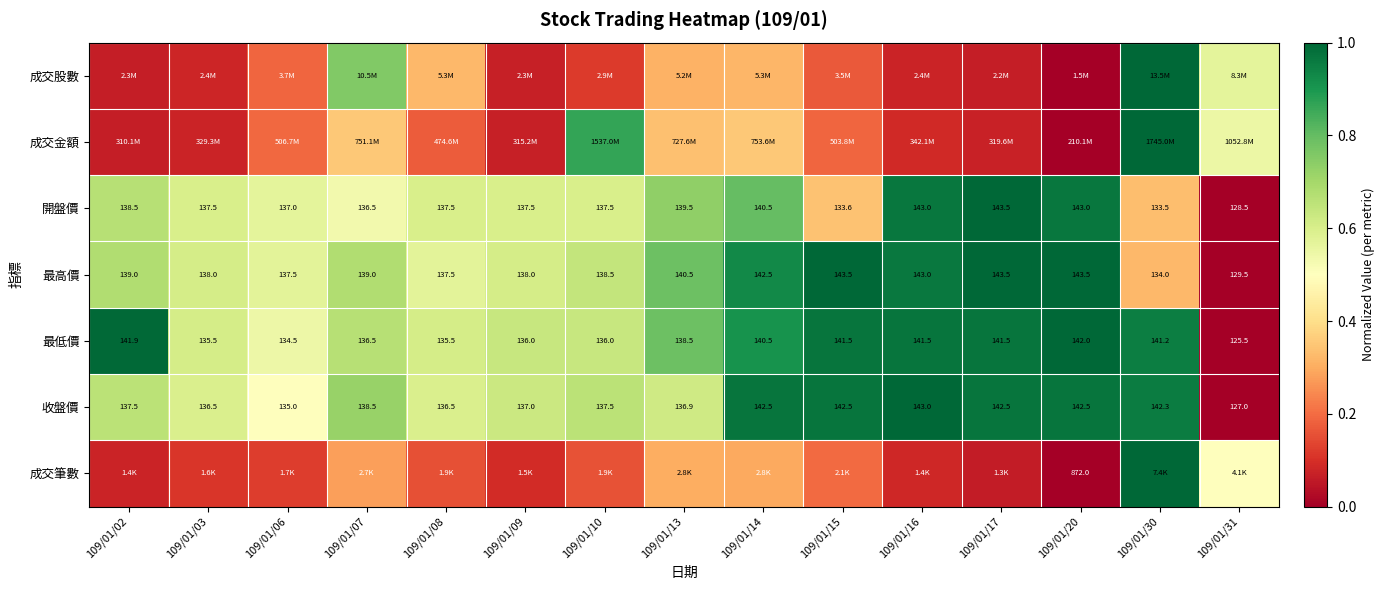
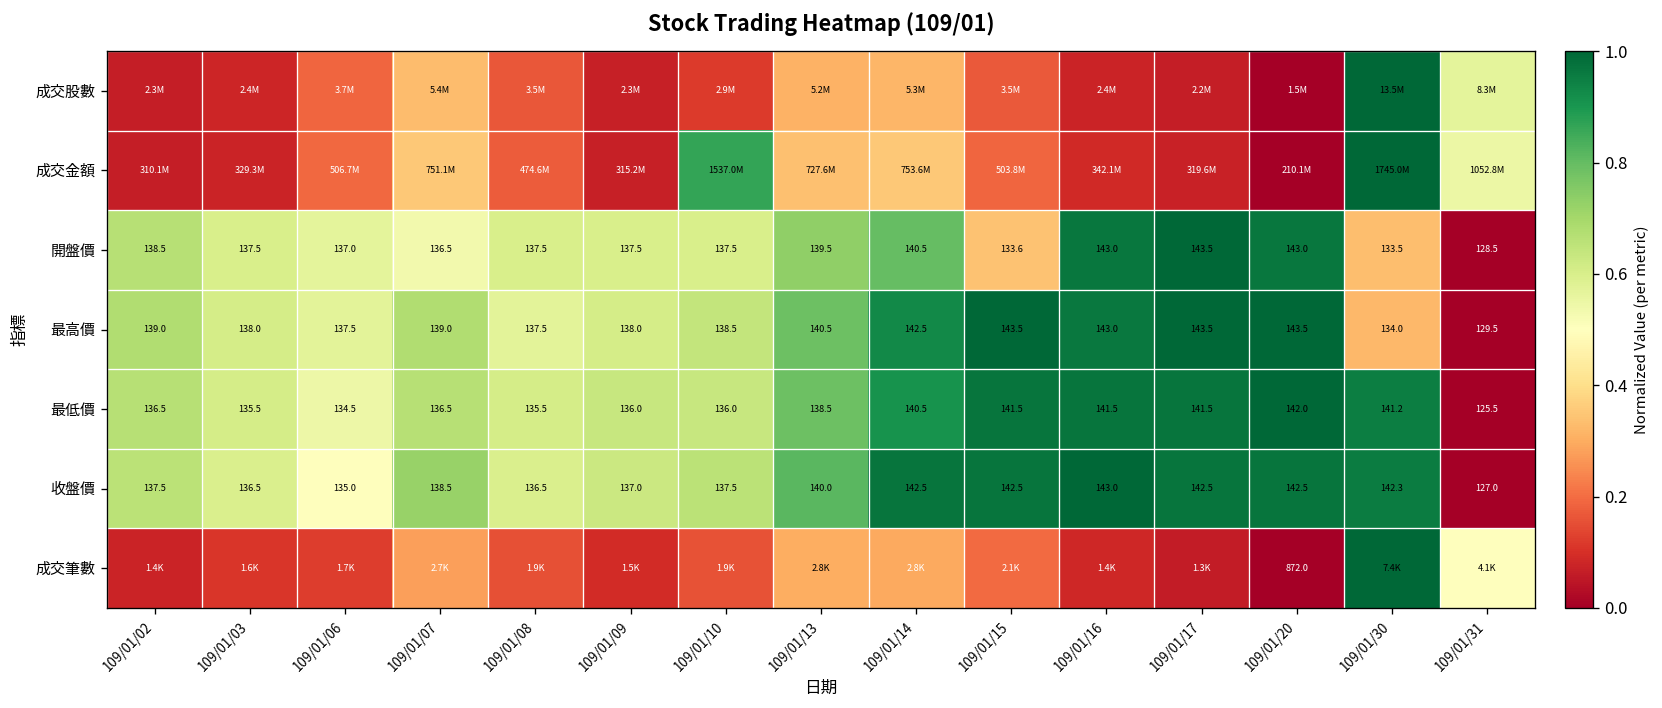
成交股數, 109/01/07: 10.5M -> 5.4M
成交股數, 109/01/08: 5.3M -> 3.5M
最低價, 109/01/02: 141.9 -> 136.5
收盤價, 109/01/13: 136.9 -> 140.0
